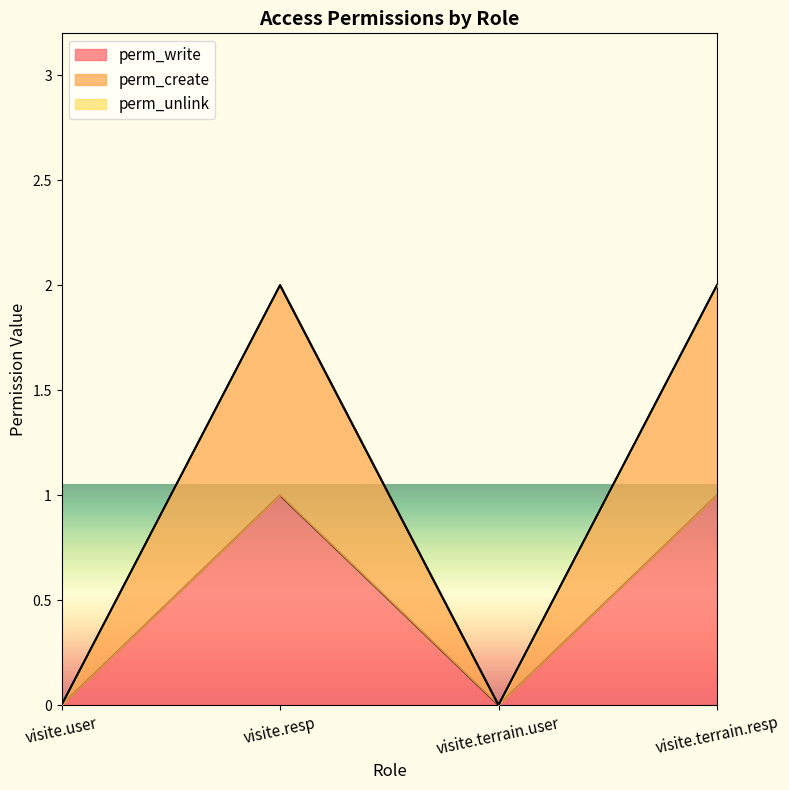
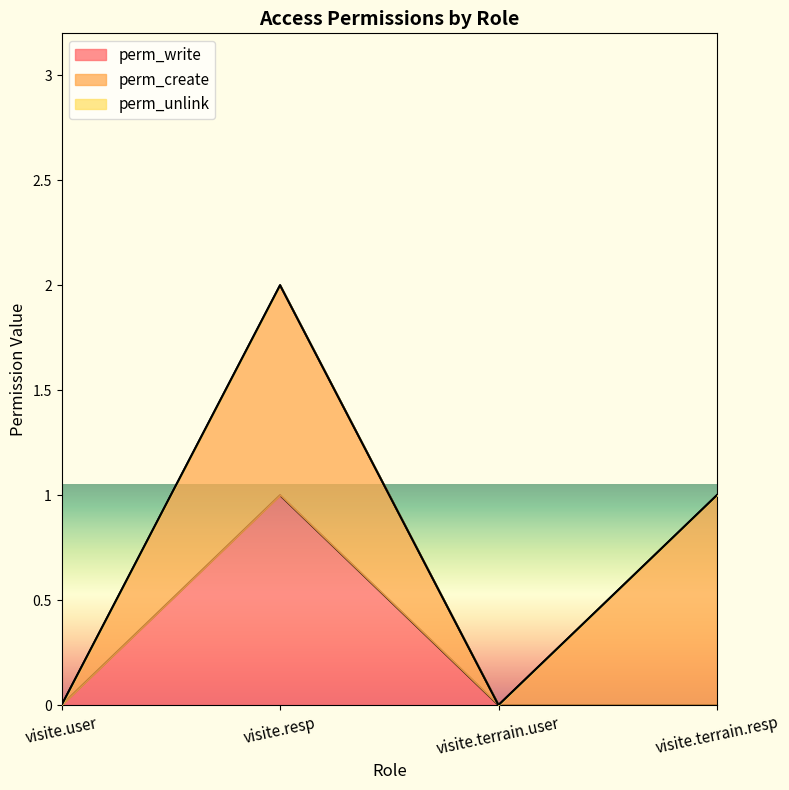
perm_write, visite.terrain.resp: 1 -> 0
